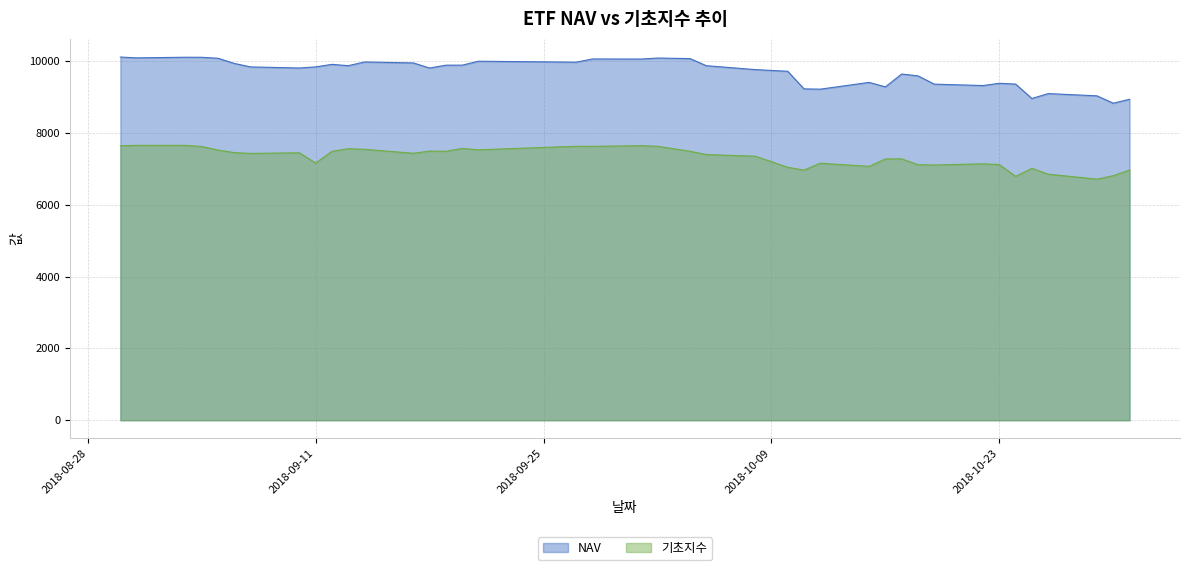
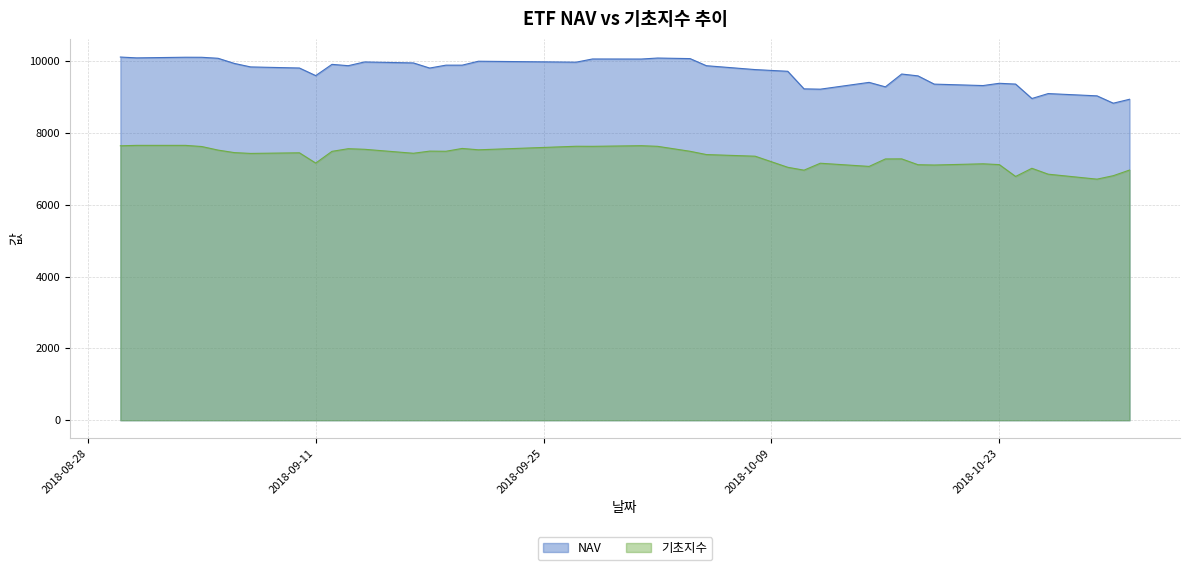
NAV, 2018-09-11: 9800 -> 9600
